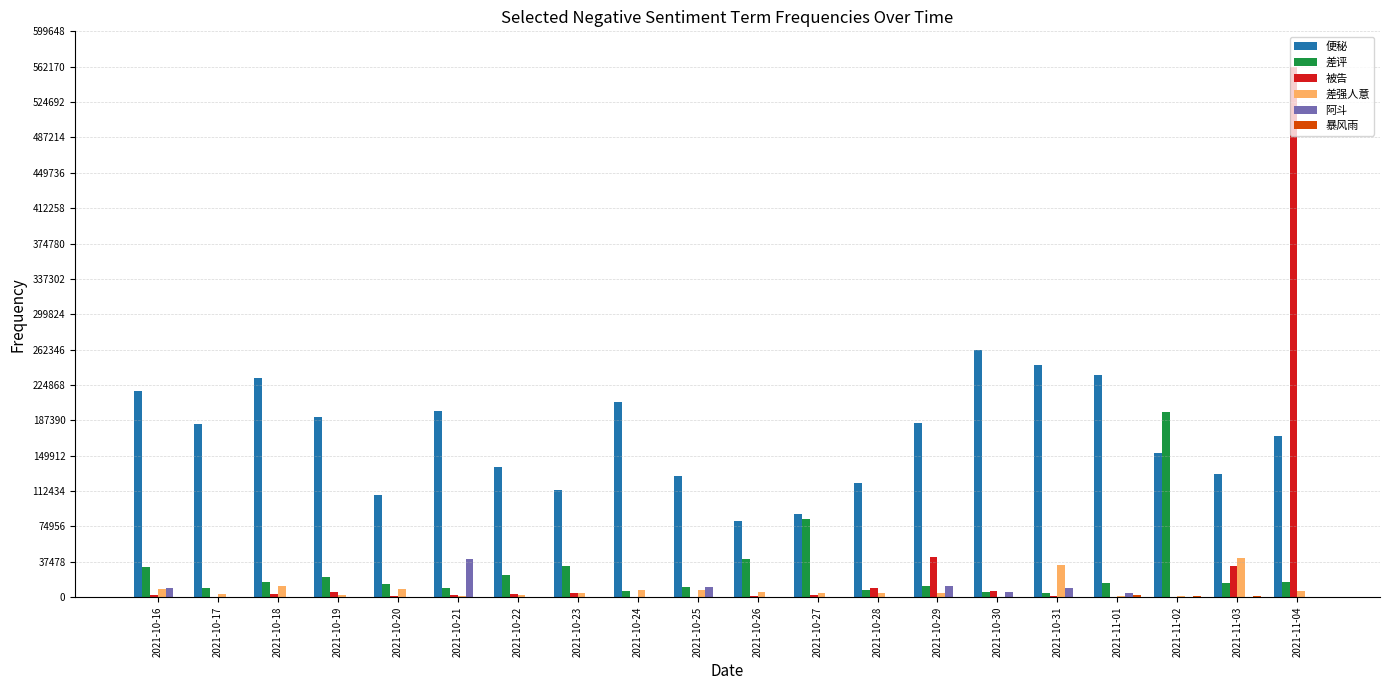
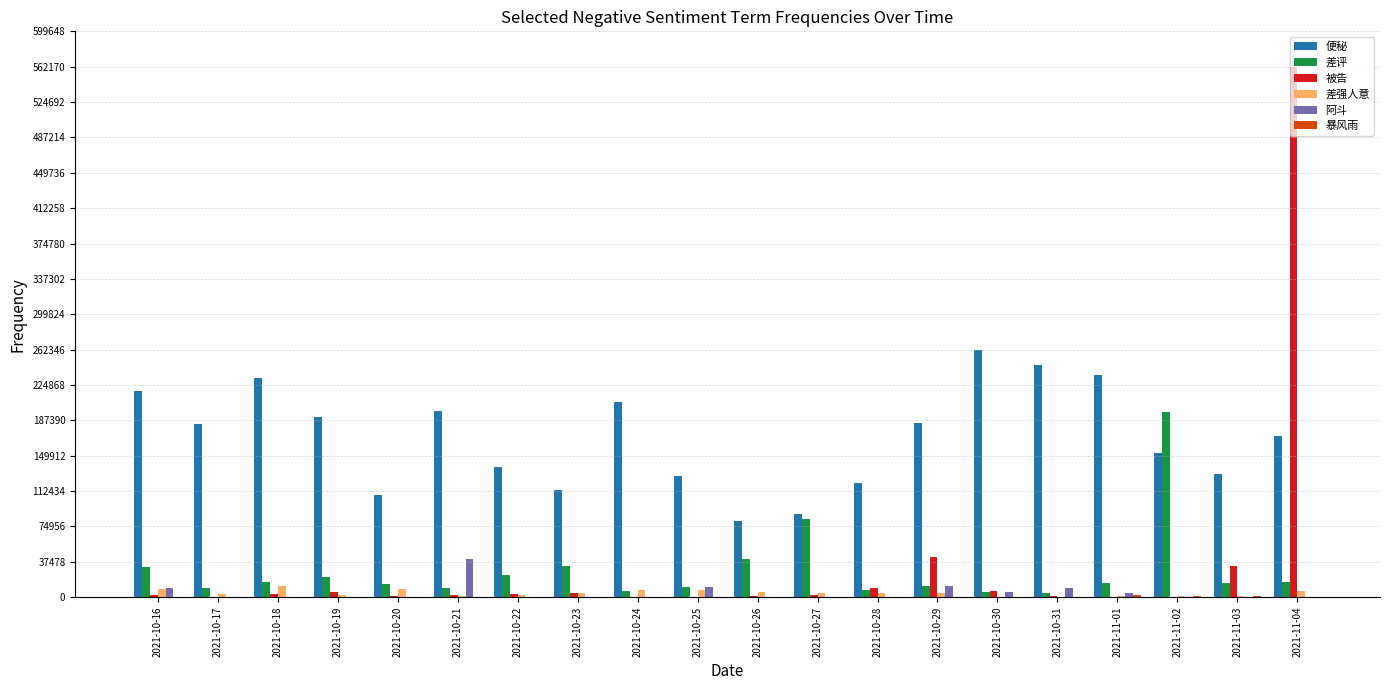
差强人意, 2021-10-31: 30000 -> 0
差强人意, 2021-11-03: 40000 -> 0
